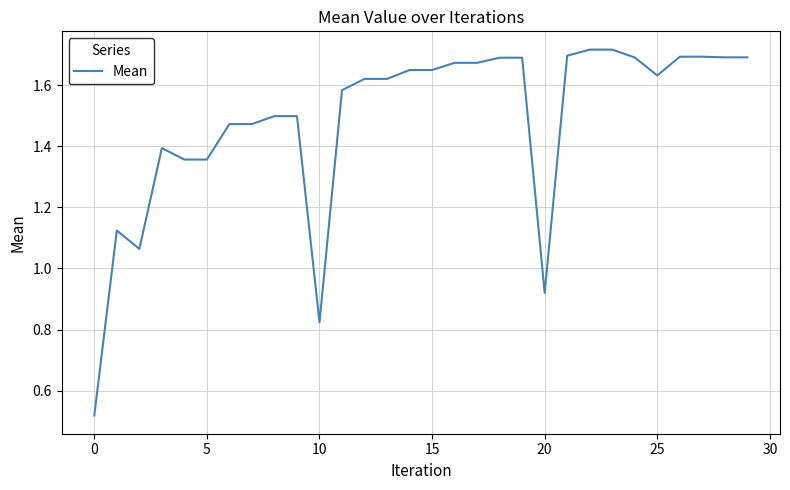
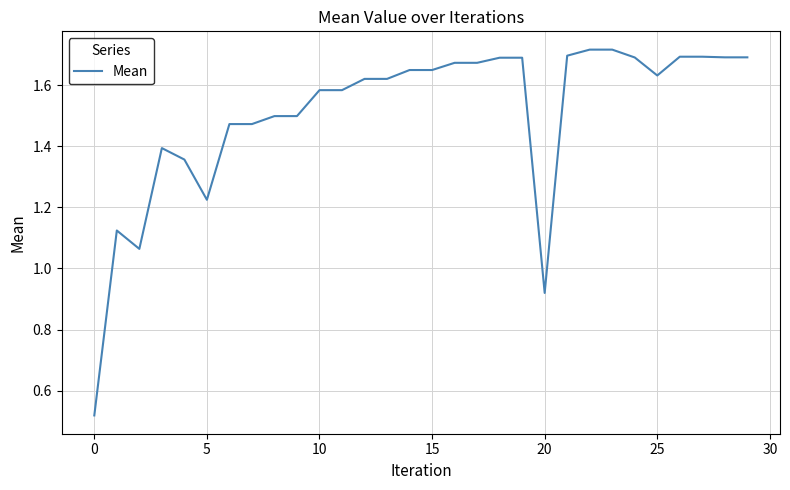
5: 1.36 -> 1.22
10: 0.82 -> 1.58
